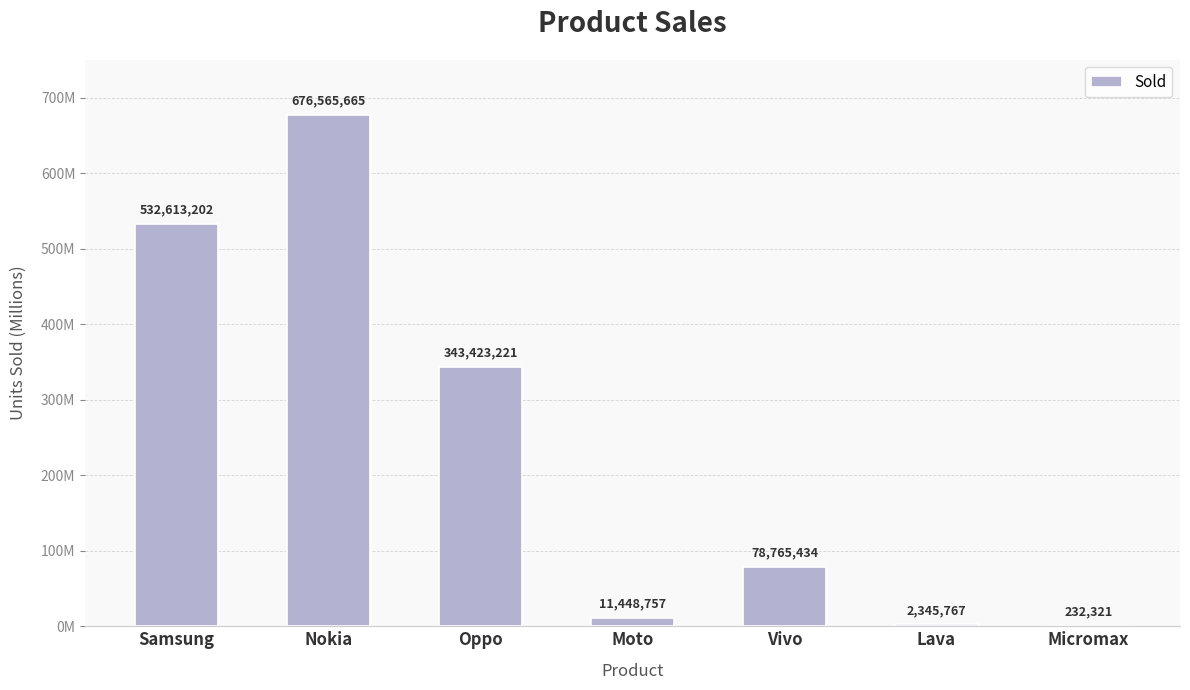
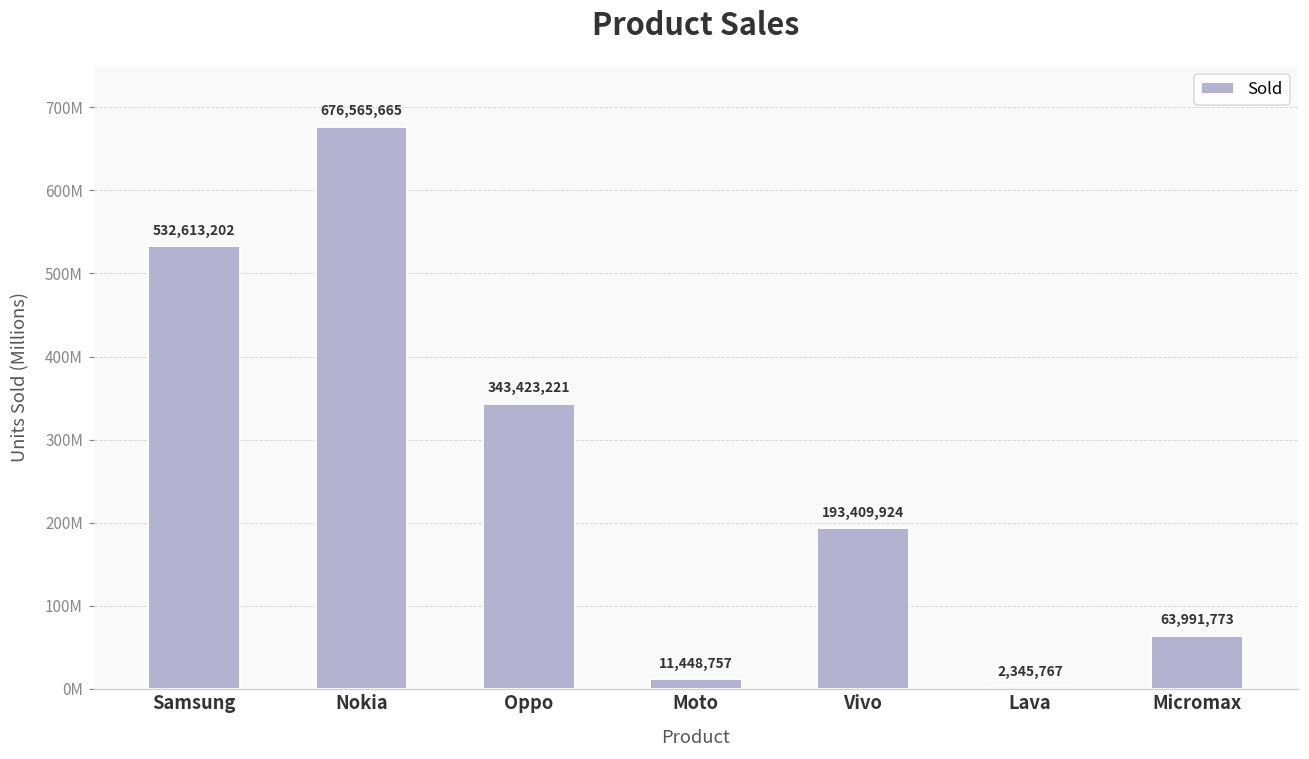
Vivo: 78,765,434 -> 193,409,924
Micromax: 232,321 -> 63,991,773
